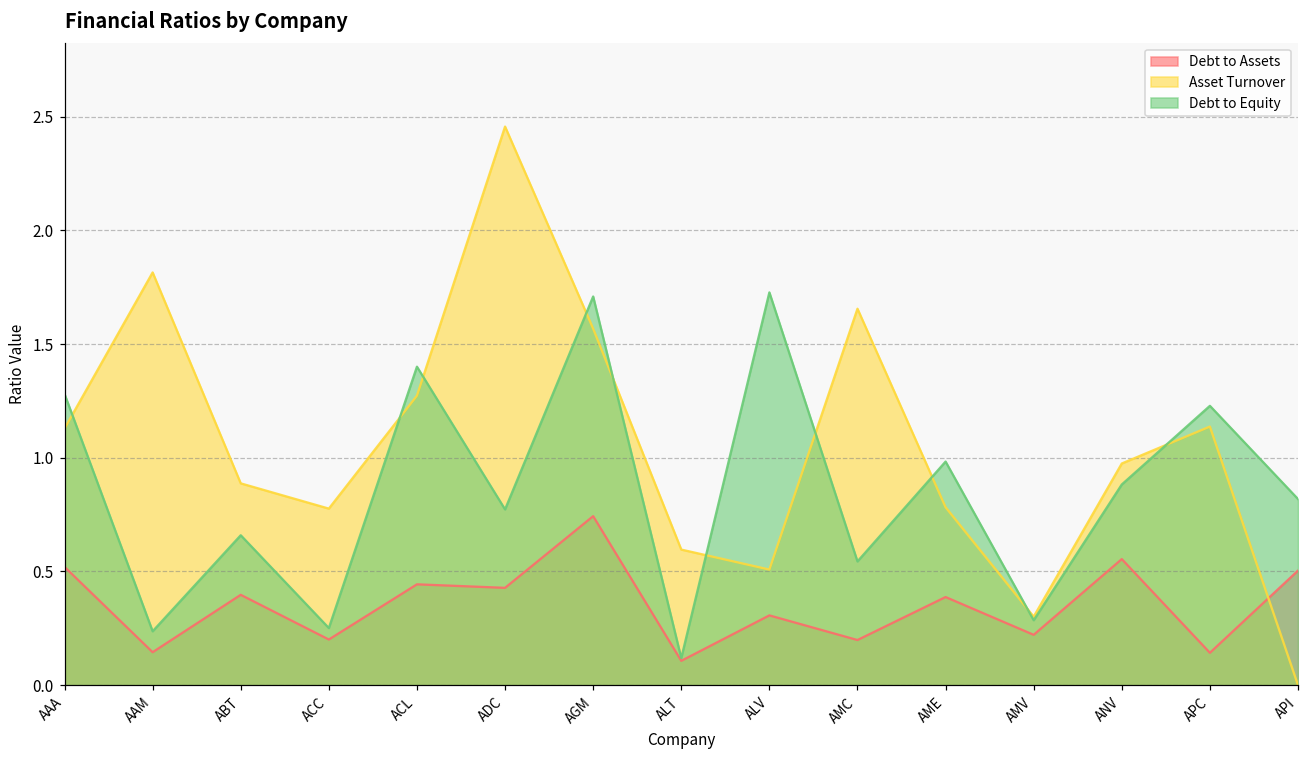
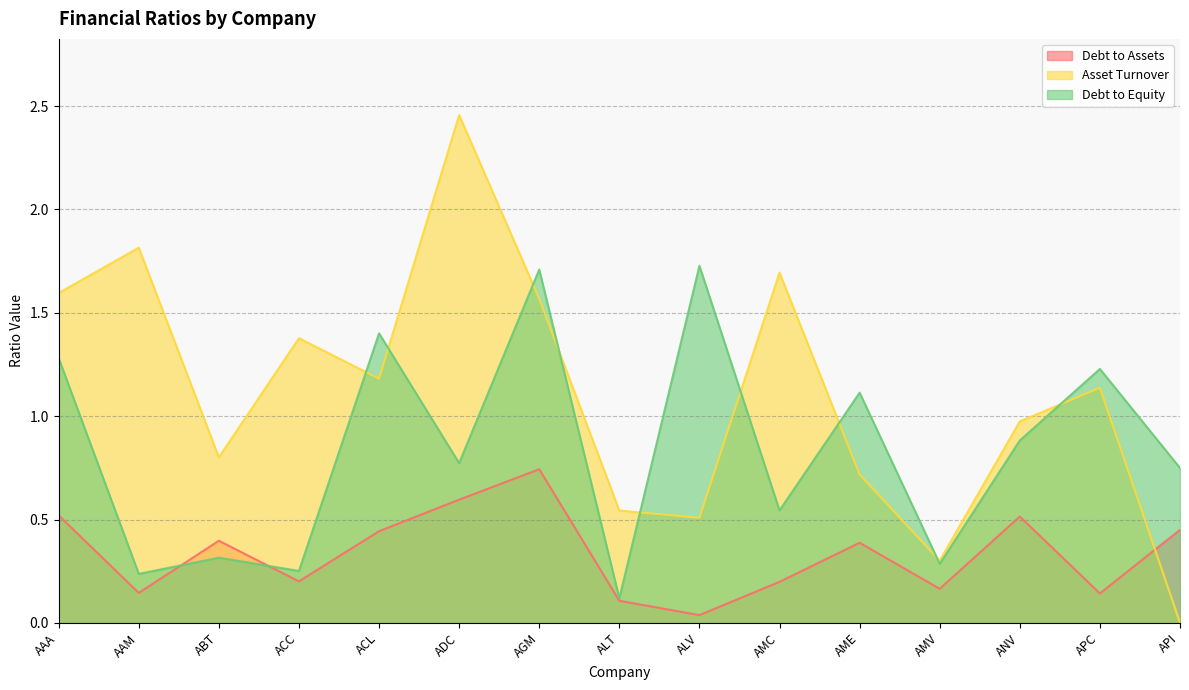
Asset Turnover, AAA: 1.13 -> 1.60
Asset Turnover, ABT: 0.89 -> 0.80
Debt to Equity, ABT: 0.66 -> 0.32
Asset Turnover, ACC: 0.78 -> 1.38
Asset Turnover, ACL: 1.27 -> 1.18
Debt to Assets, ADC: 0.43 -> 0.60
Asset Turnover, ALT: 0.60 -> 0.54
Debt to Assets, ALV: 0.31 -> 0.04
Asset Turnover, AMC: 1.66 -> 1.69
Asset Turnover, AME: 0.78 -> 0.72
Debt to Equity, AME: 0.98 -> 1.11
Debt to Assets, AMV: 0.22 -> 0.16
Debt to Assets, ANV: 0.55 -> 0.51
Debt to Assets, API: 0.50 -> 0.45
Debt to Equity, API: 0.82 -> 0.75
